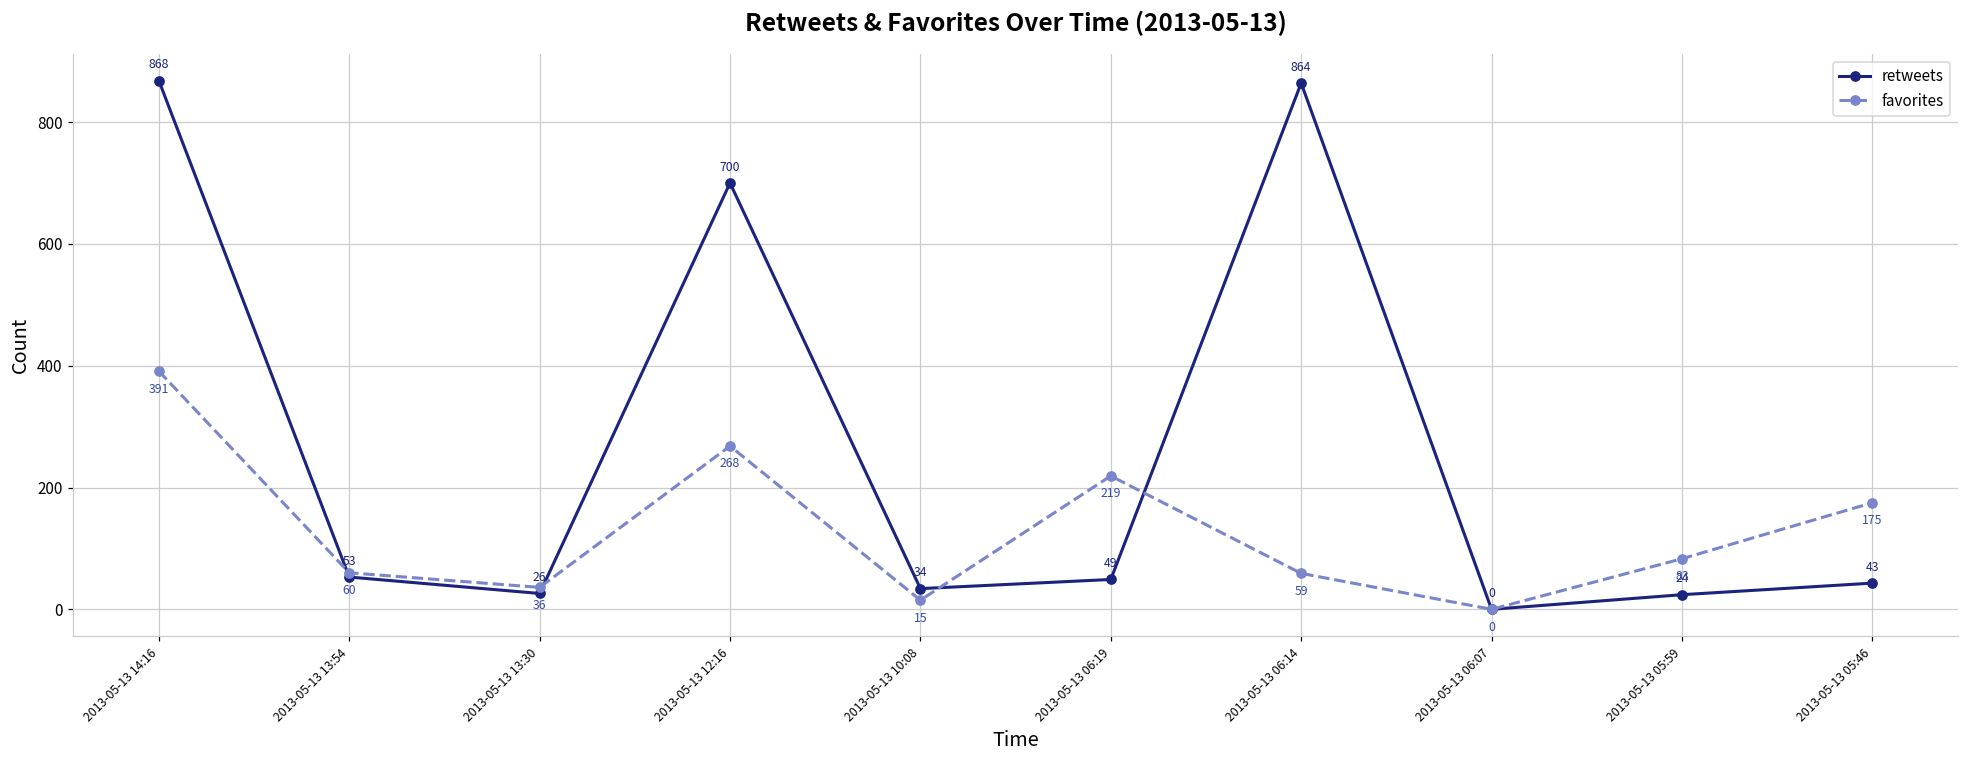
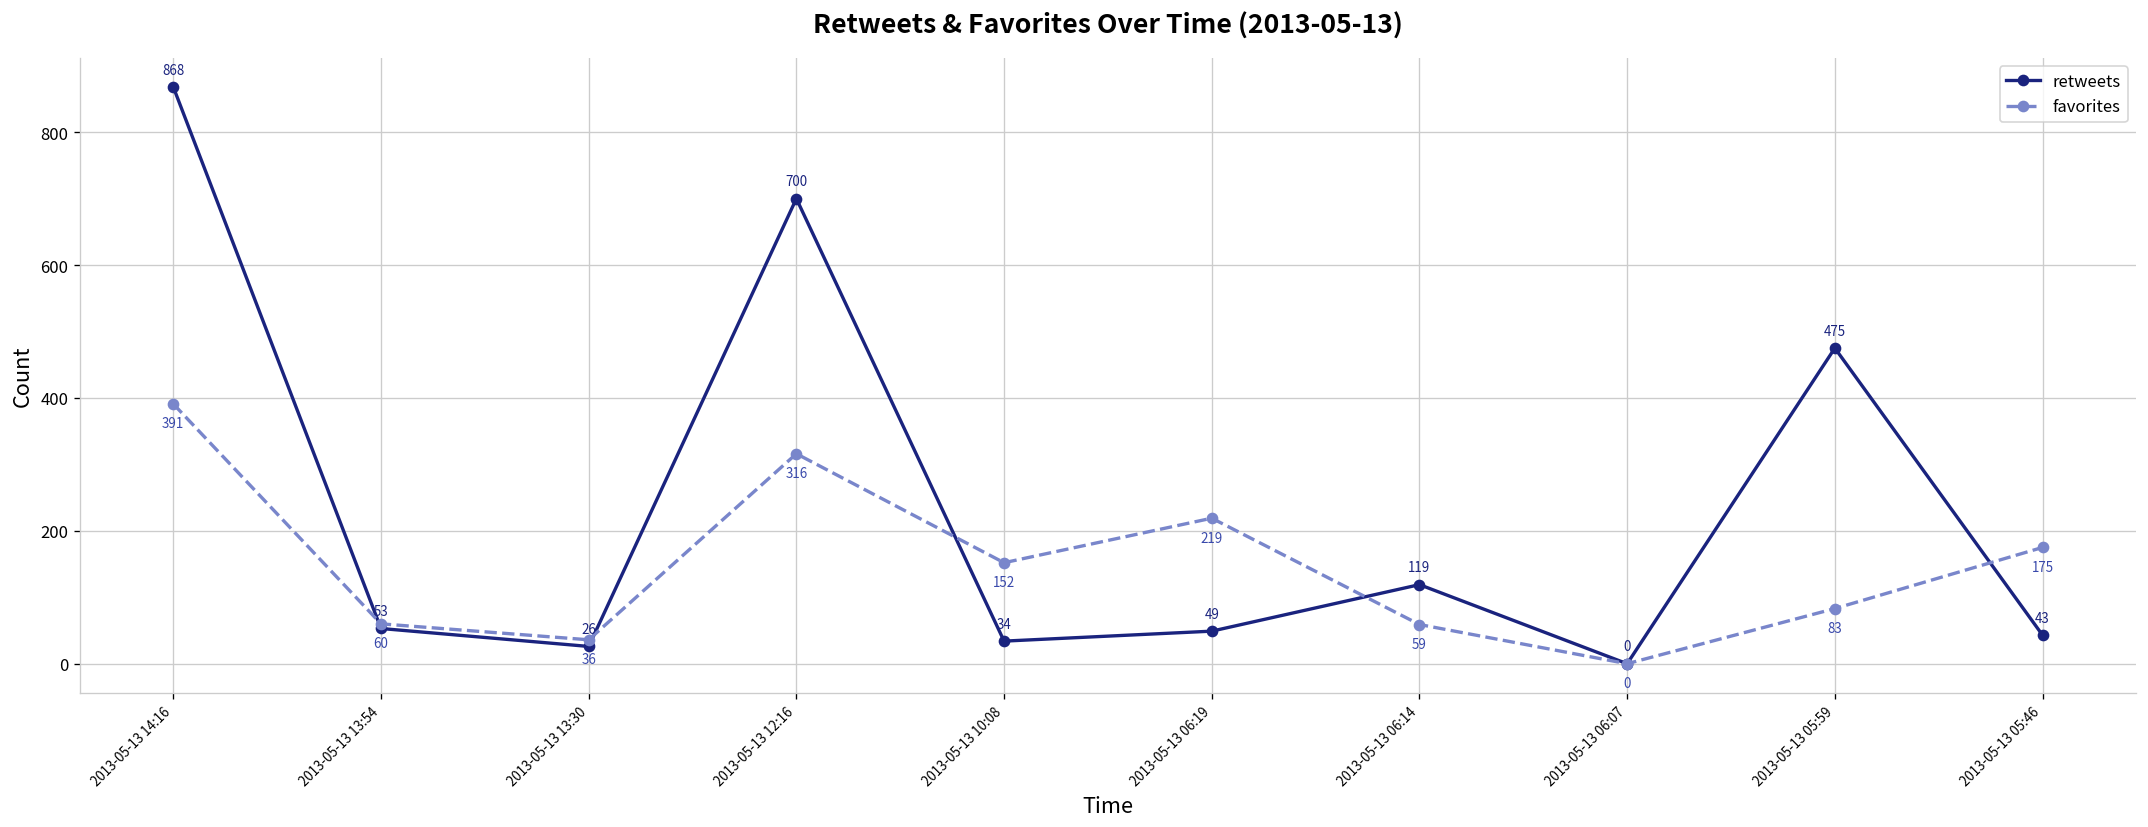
favorites, 2013-05-13 12:16: 268 -> 316
favorites, 2013-05-13 10:08: 15 -> 152
retweets, 2013-05-13 06:14: 864 -> 119
retweets, 2013-05-13 05:59: 24 -> 475
